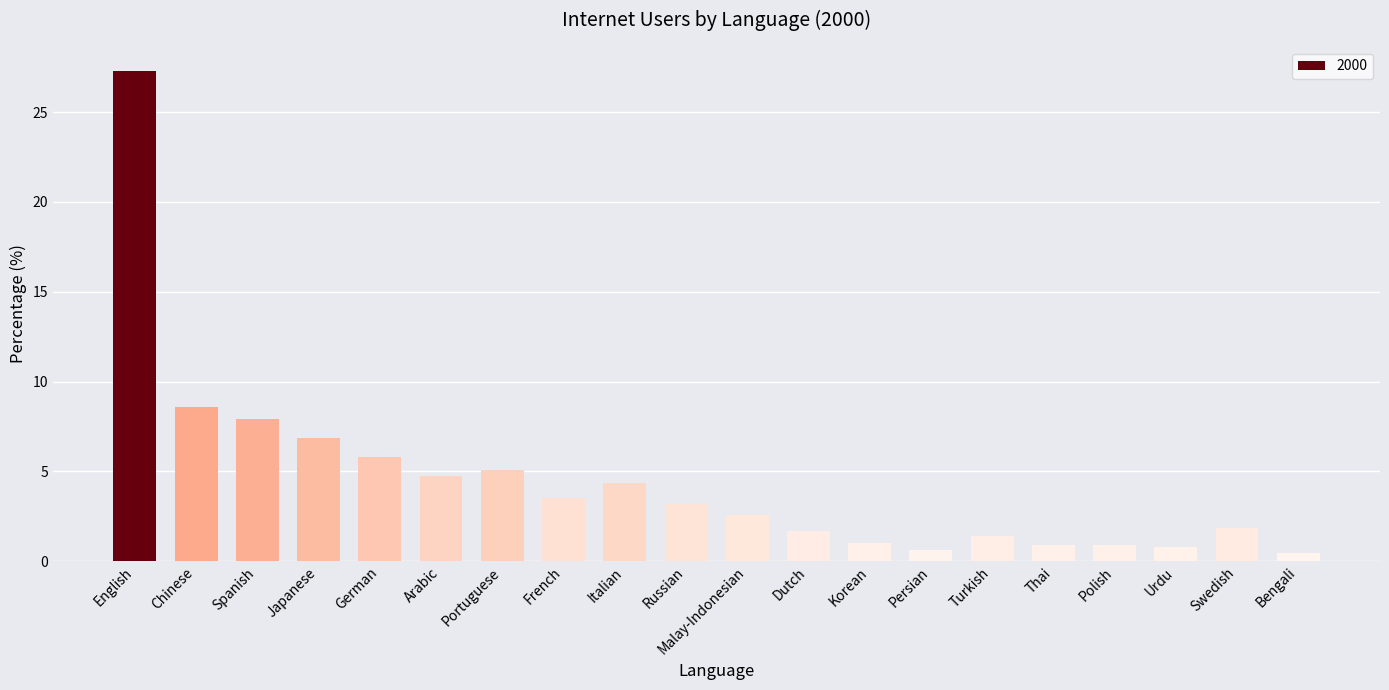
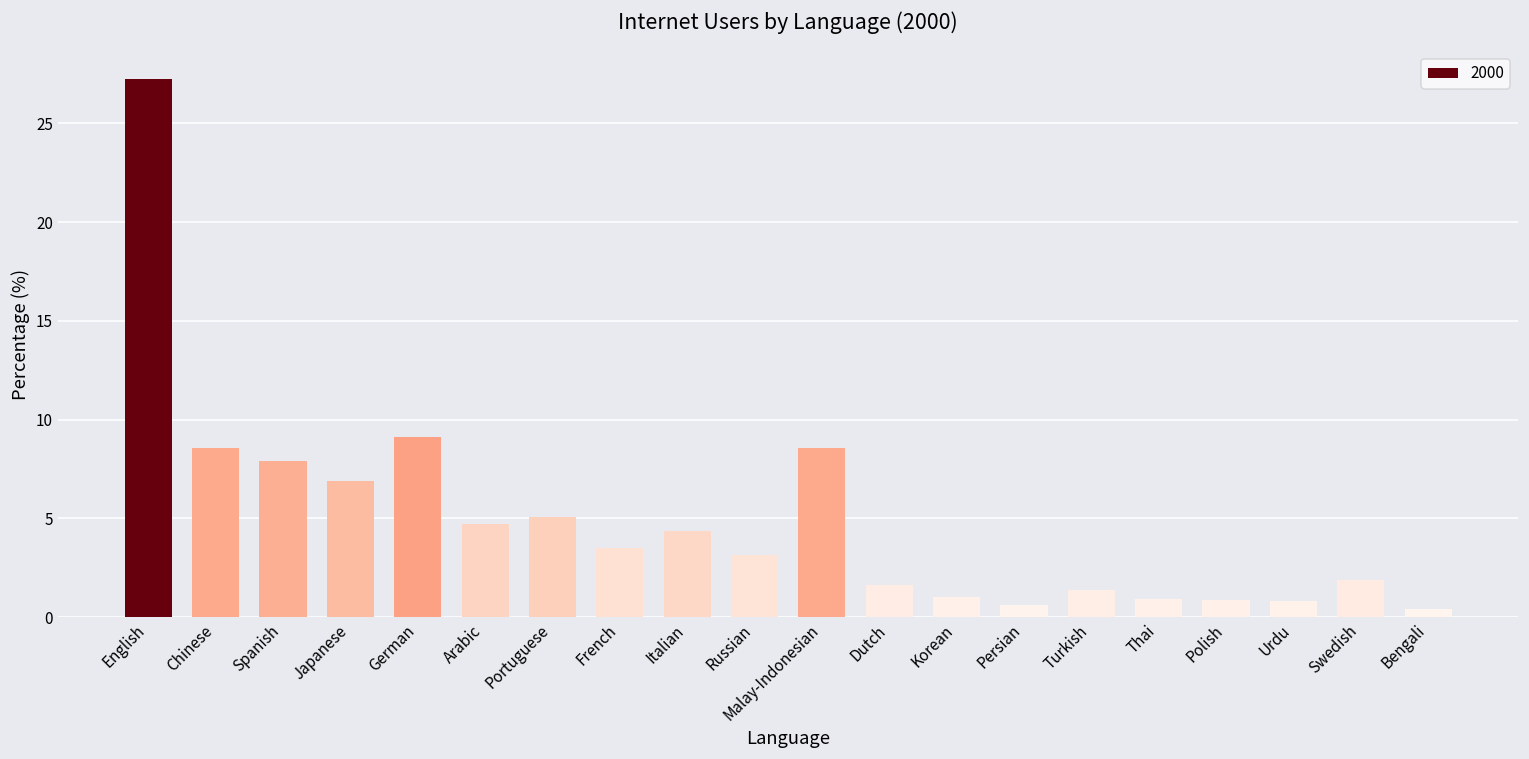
German: 5.8 -> 9.1
Malay-Indonesian: 2.6 -> 8.6
